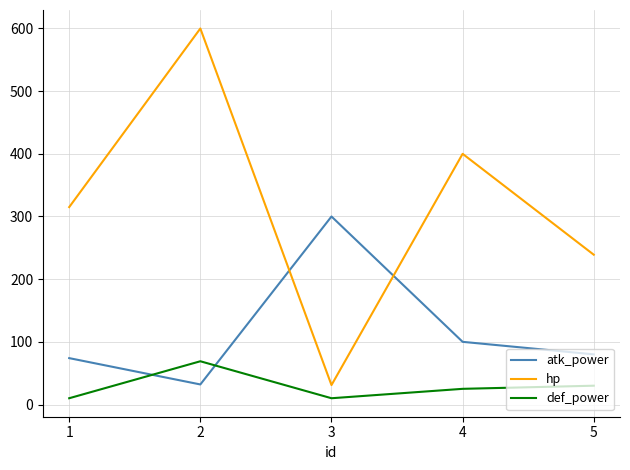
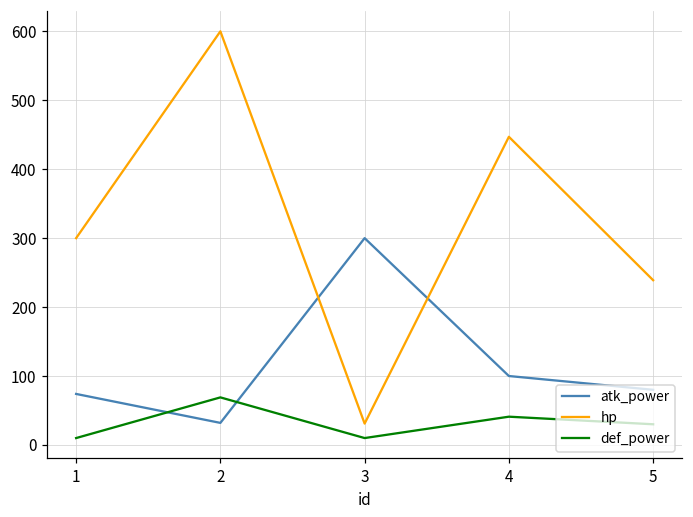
hp, 1: 320 -> 300
hp, 4: 400 -> 450
def_power, 4: 30 -> 40
